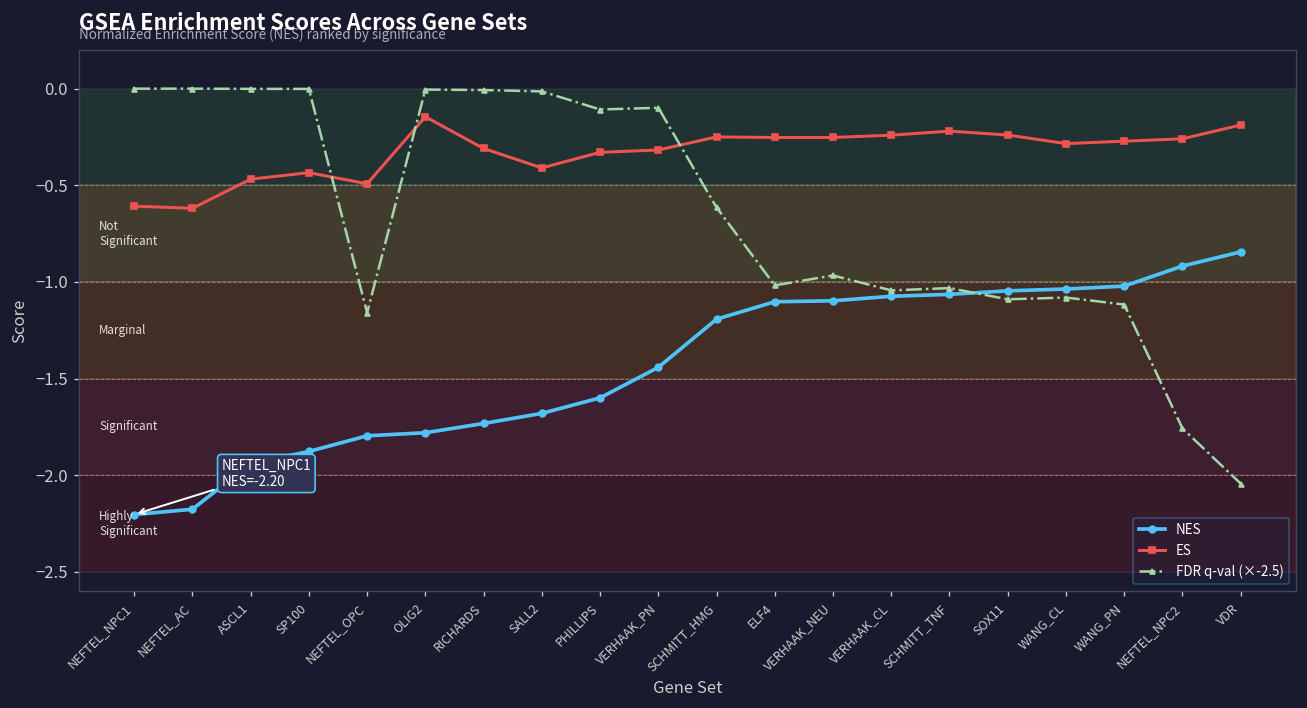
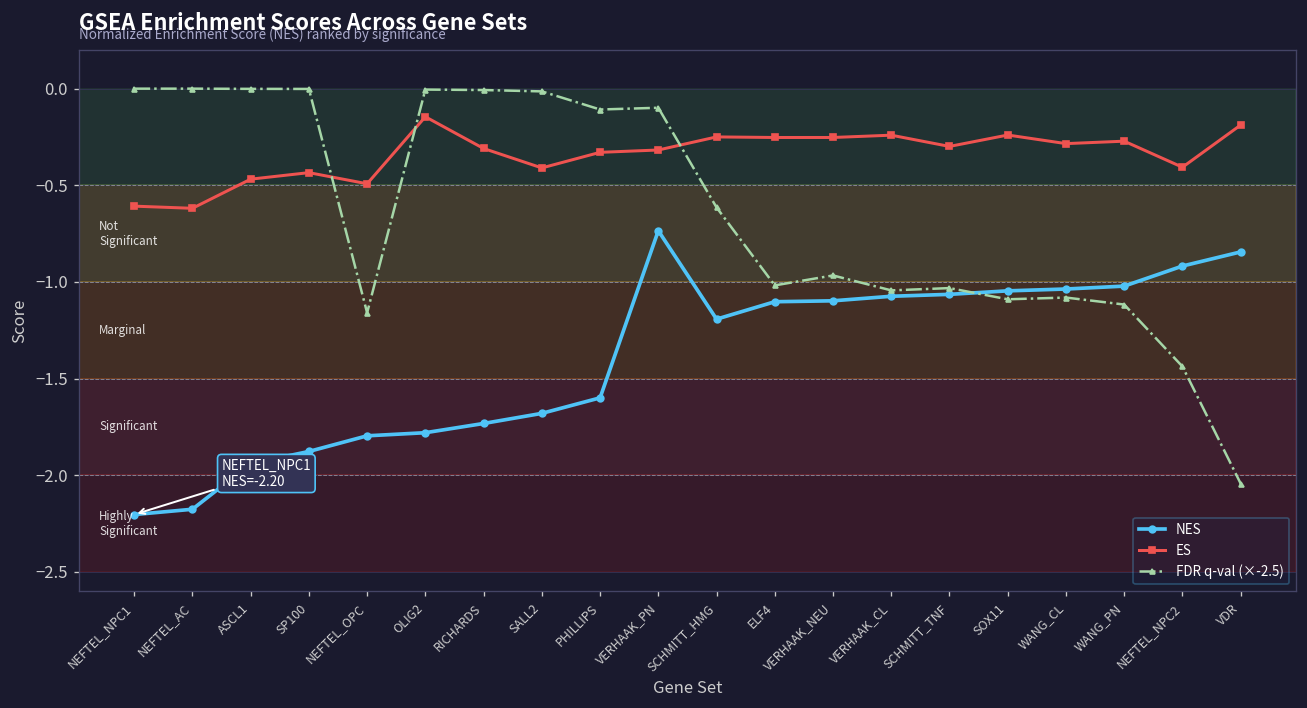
NES, VERHAAK_PN: -1.44 -> -0.74
ES, SCHMITT_TNF: -0.22 -> -0.30
ES, NEFTEL_NPC2: -0.26 -> -0.41
FDR q-val (×-2.5), NEFTEL_NPC2: -1.76 -> -1.44
